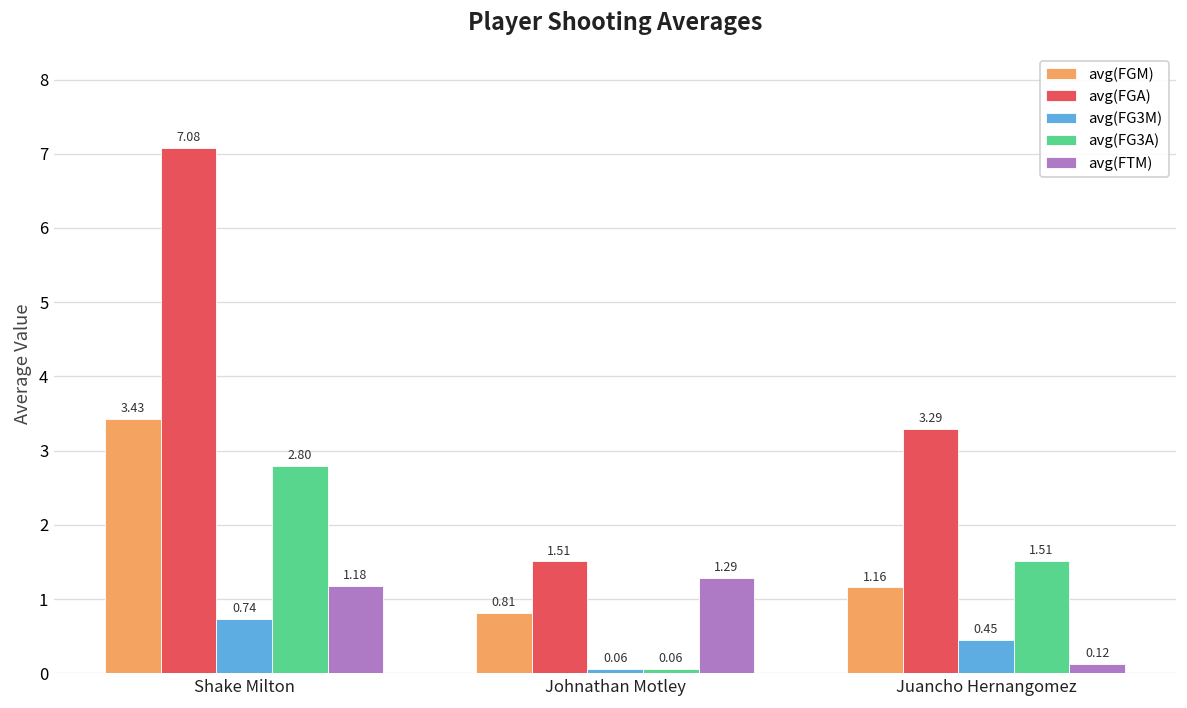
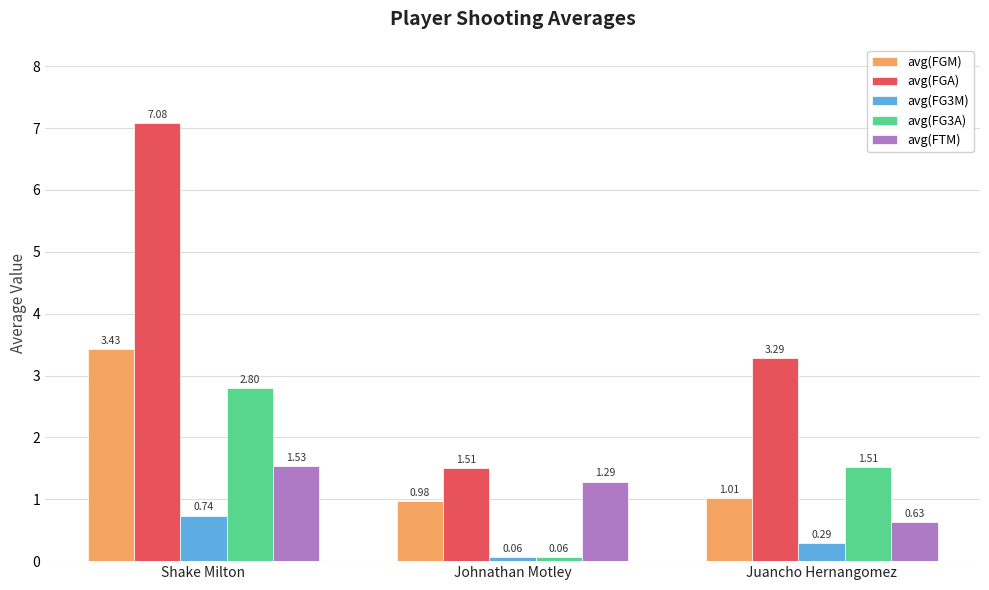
avg(FTM), Shake Milton: 1.18 -> 1.53
avg(FGM), Johnathan Motley: 0.81 -> 0.98
avg(FGM), Juancho Hernangomez: 1.16 -> 1.01
avg(FG3M), Juancho Hernangomez: 0.45 -> 0.29
avg(FTM), Juancho Hernangomez: 0.12 -> 0.63
